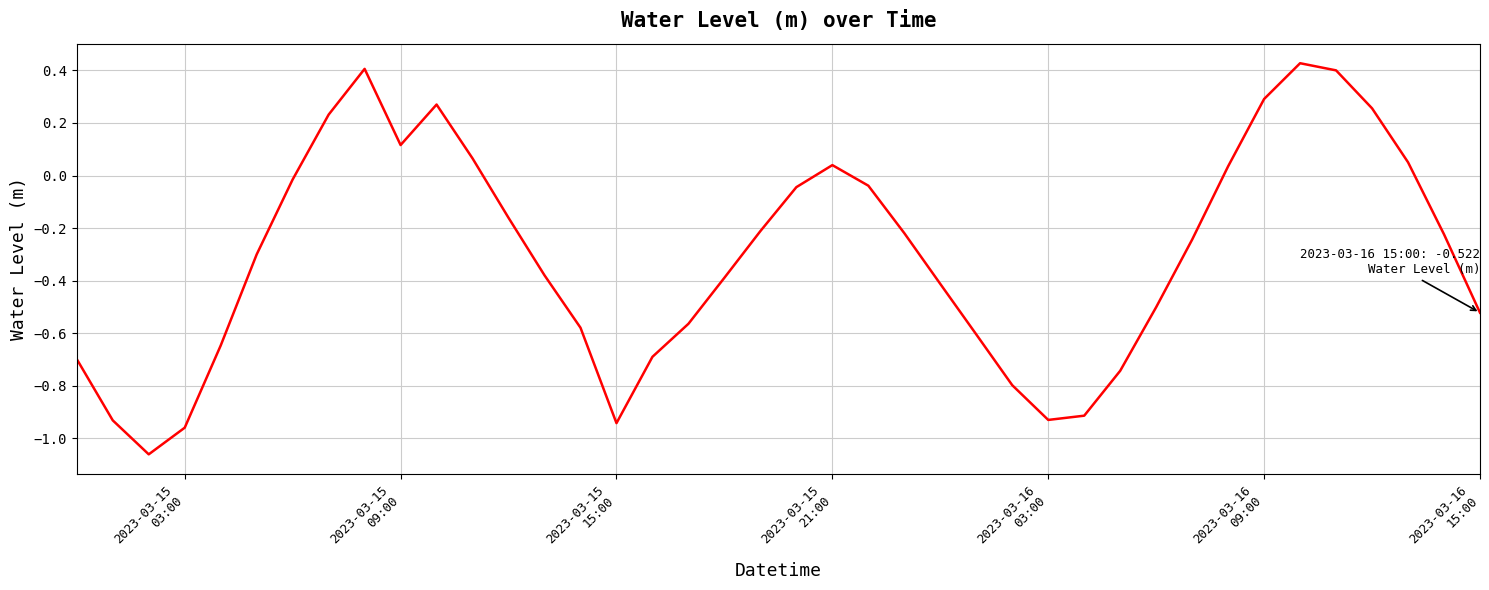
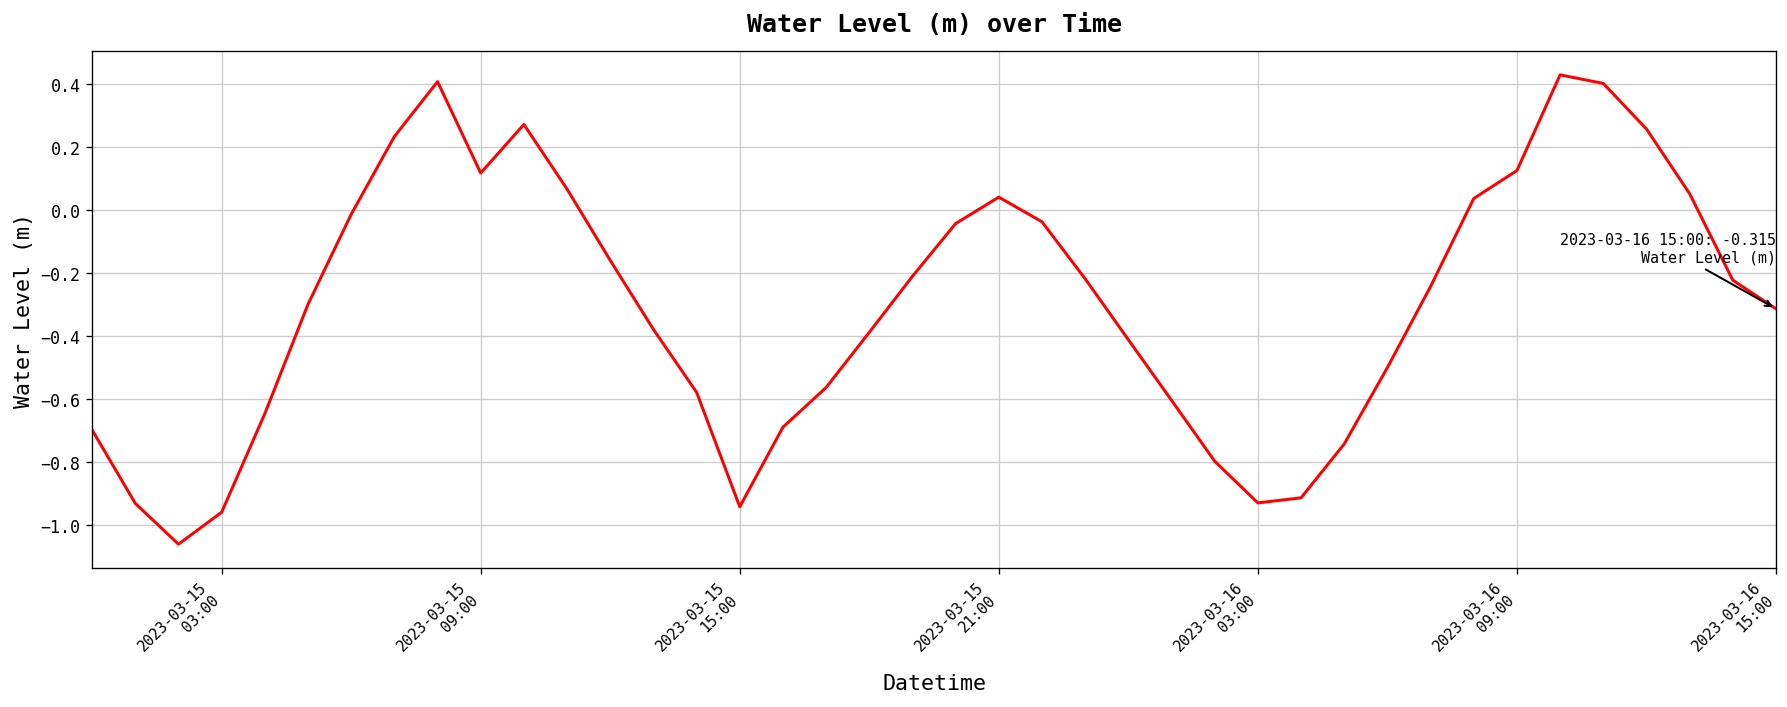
2023-03-16 09:00: 0.29 -> 0.12
2023-03-16 15:00: -0.522 -> -0.315
